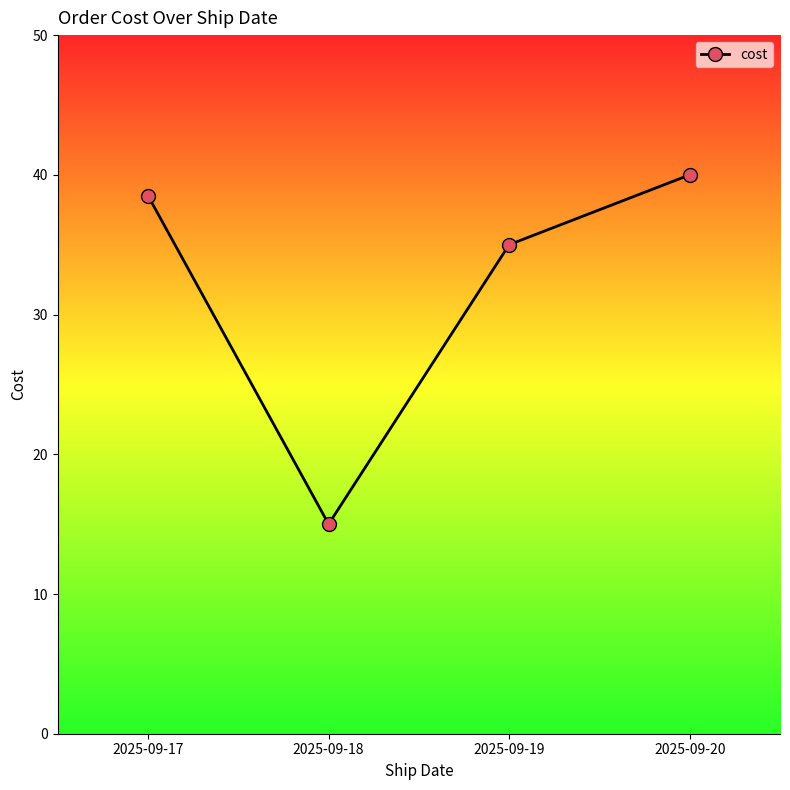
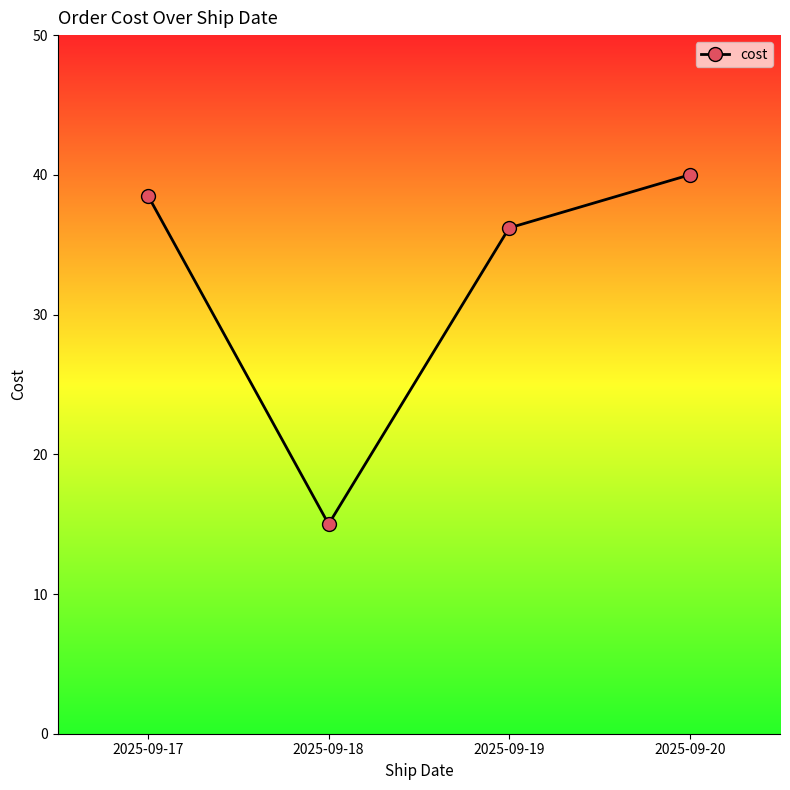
2025-09-19: 35.0 -> 36.2
